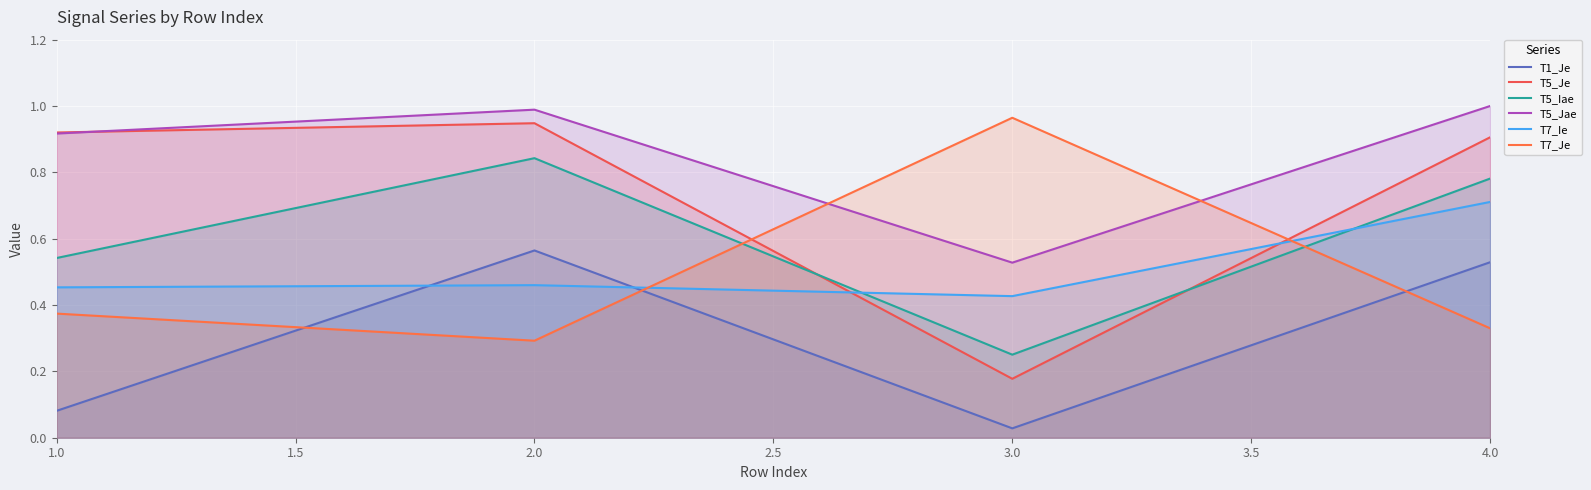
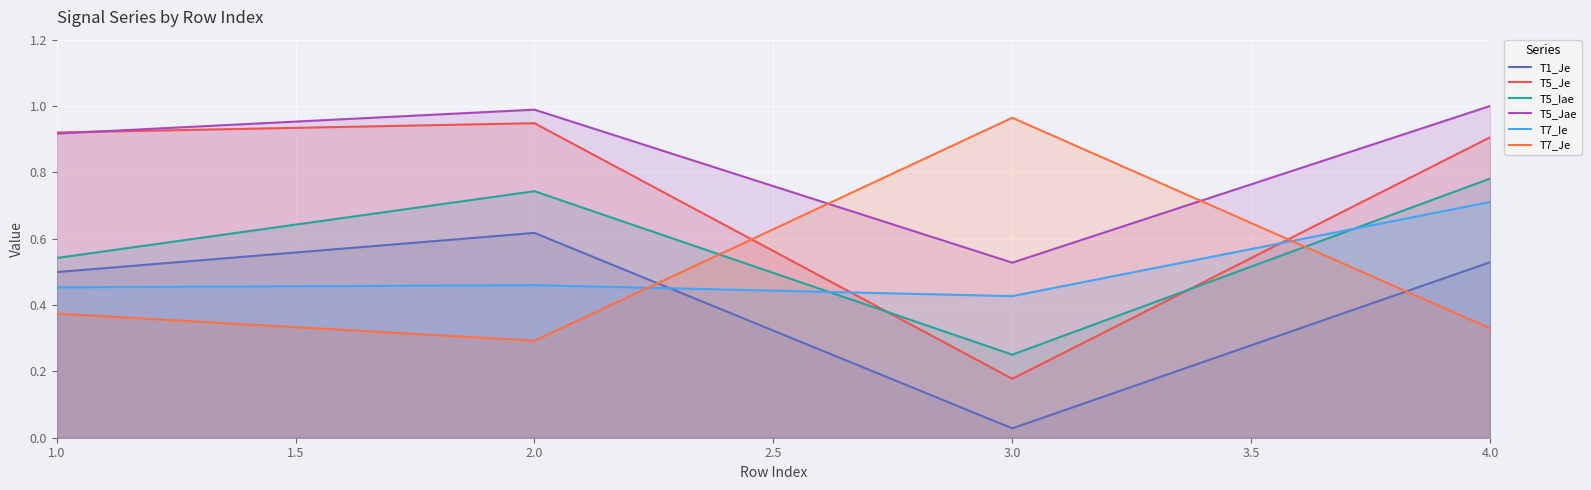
T1_Je, 1.0: 0.08 -> 0.50
T1_Je, 2.0: 0.56 -> 0.62
T5_Iae, 2.0: 0.84 -> 0.74
